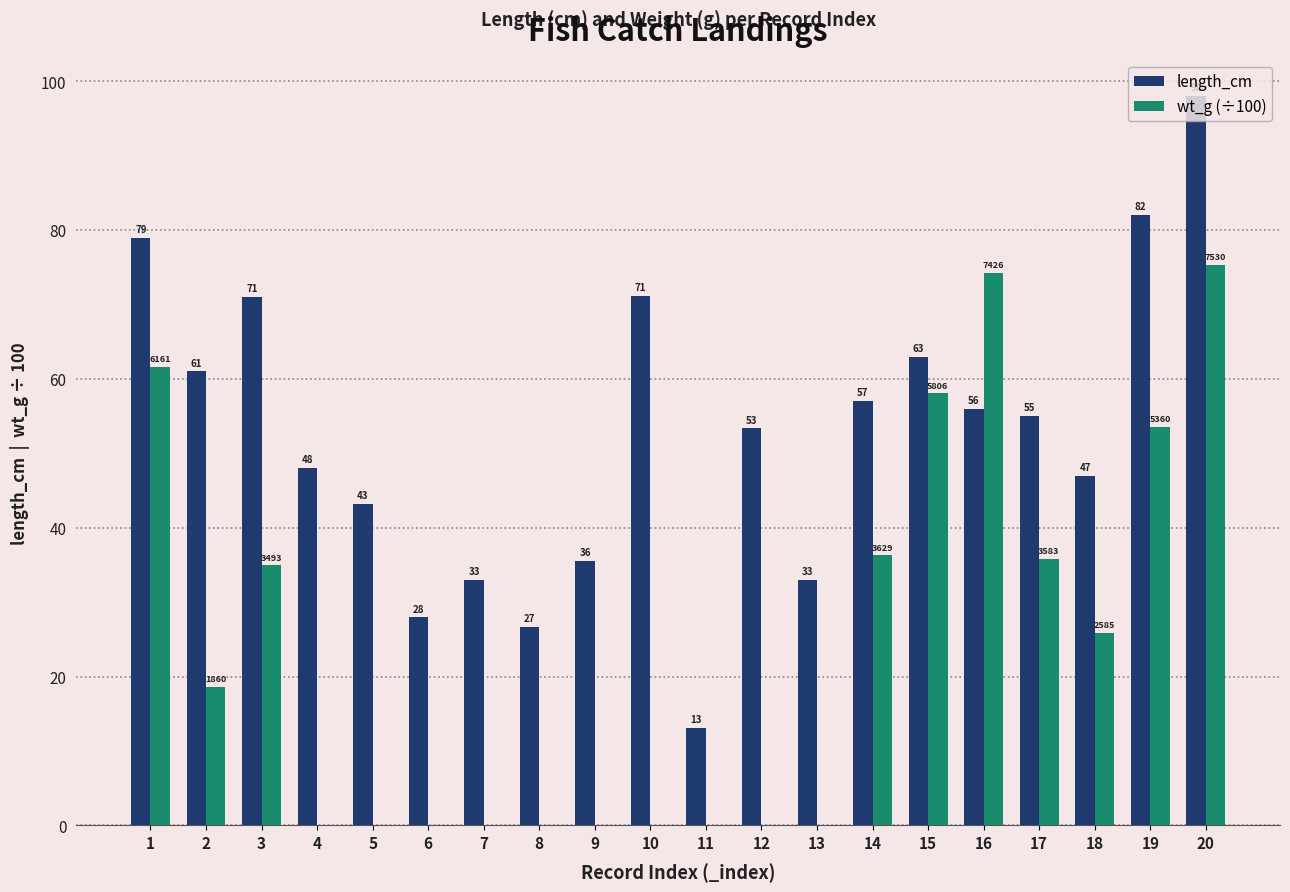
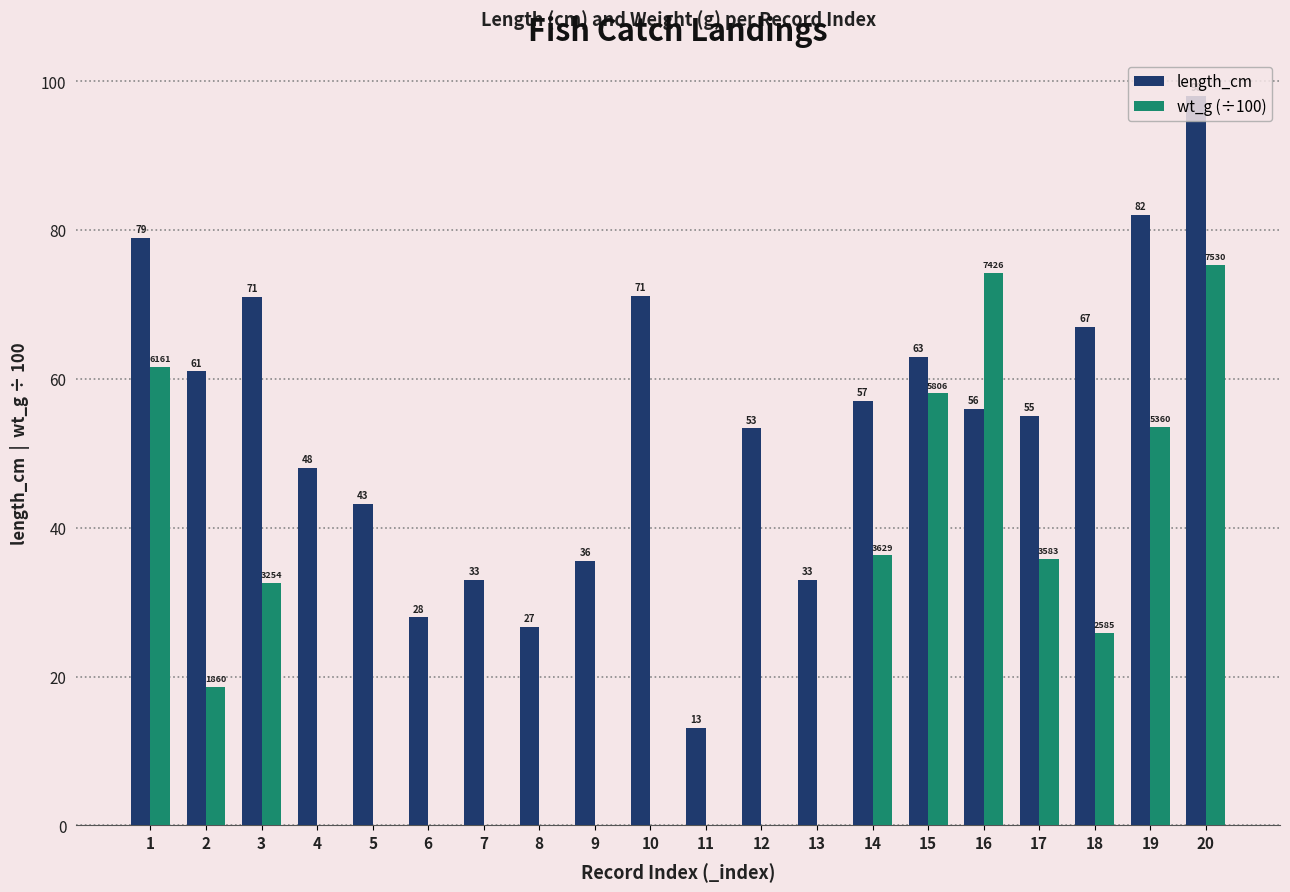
wt_g (÷100), 3: 3493 -> 3254
length_cm, 18: 47 -> 67
